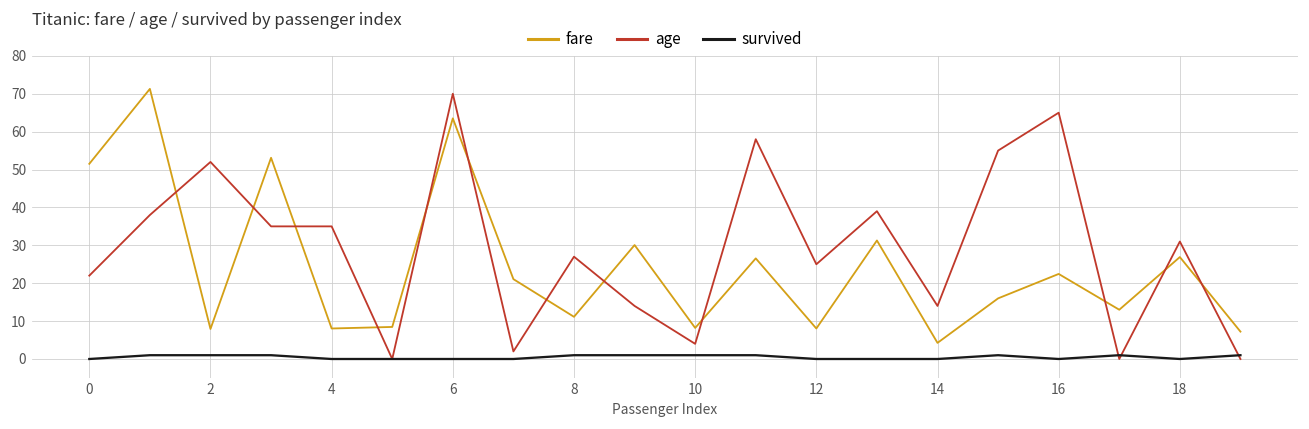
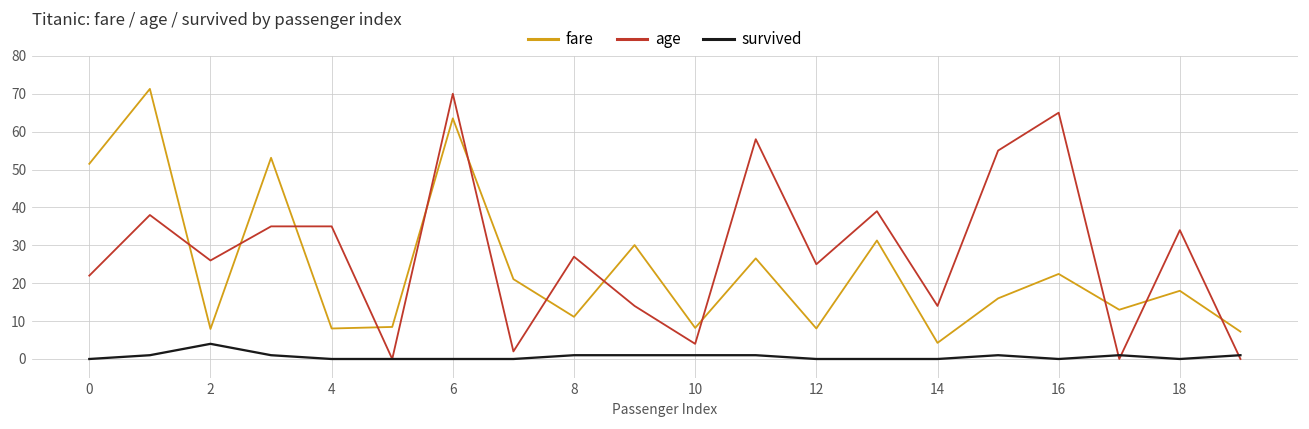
age, 2: 52 -> 26
survived, 2: 1 -> 4
fare, 18: 27 -> 18
age, 18: 31 -> 34
